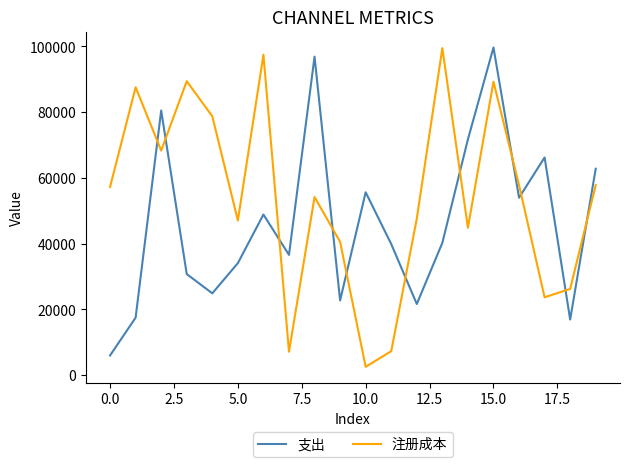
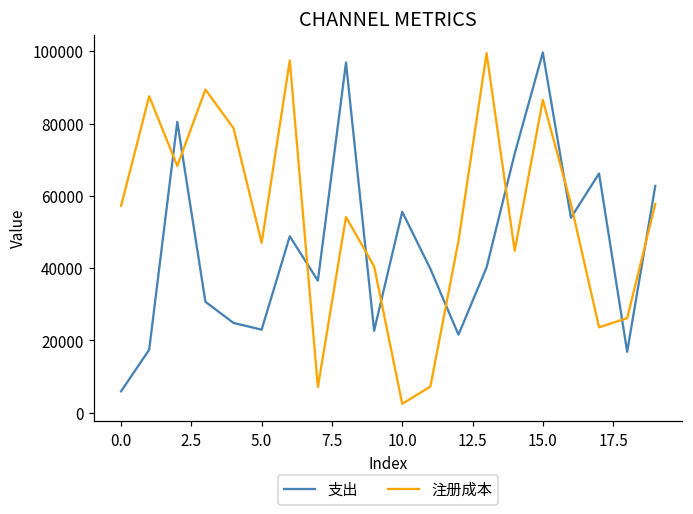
支出, 5.0: 34000 -> 23000
注册成本, 15.0: 89000 -> 87000
